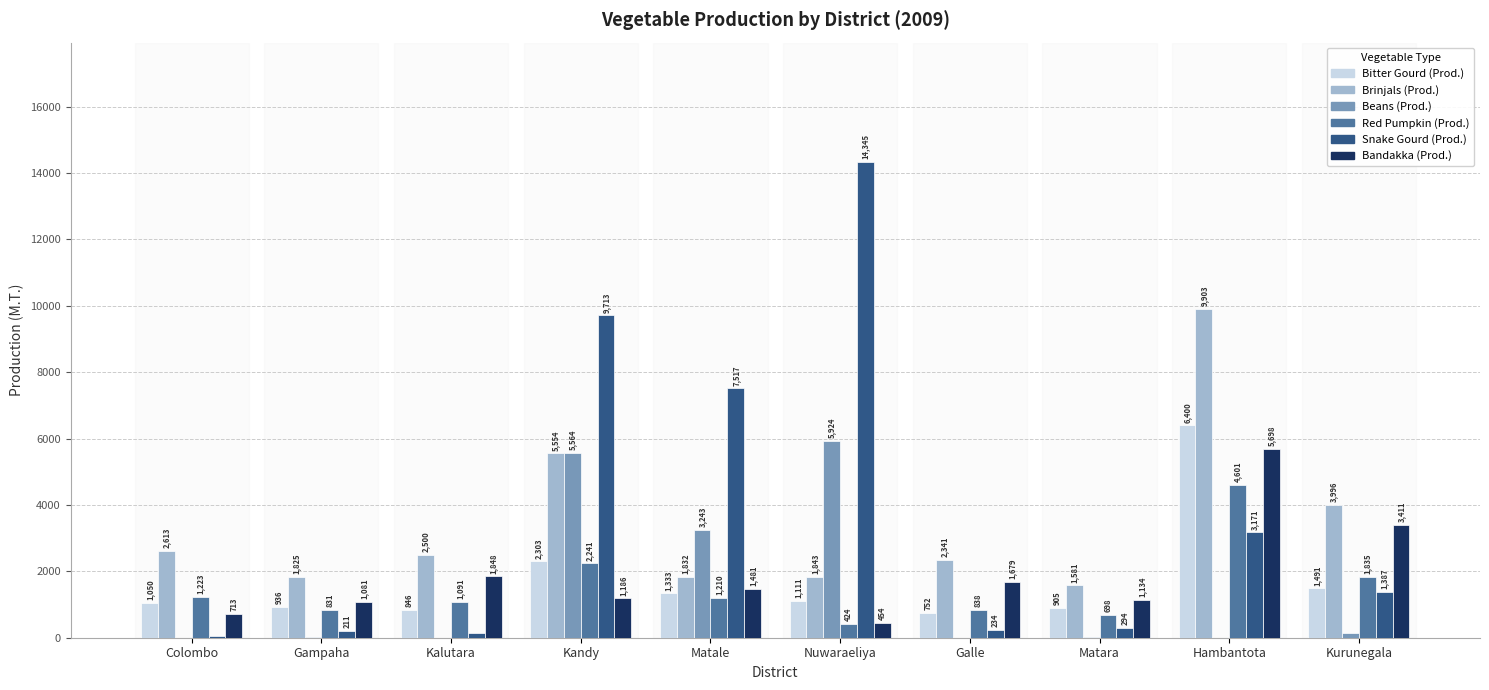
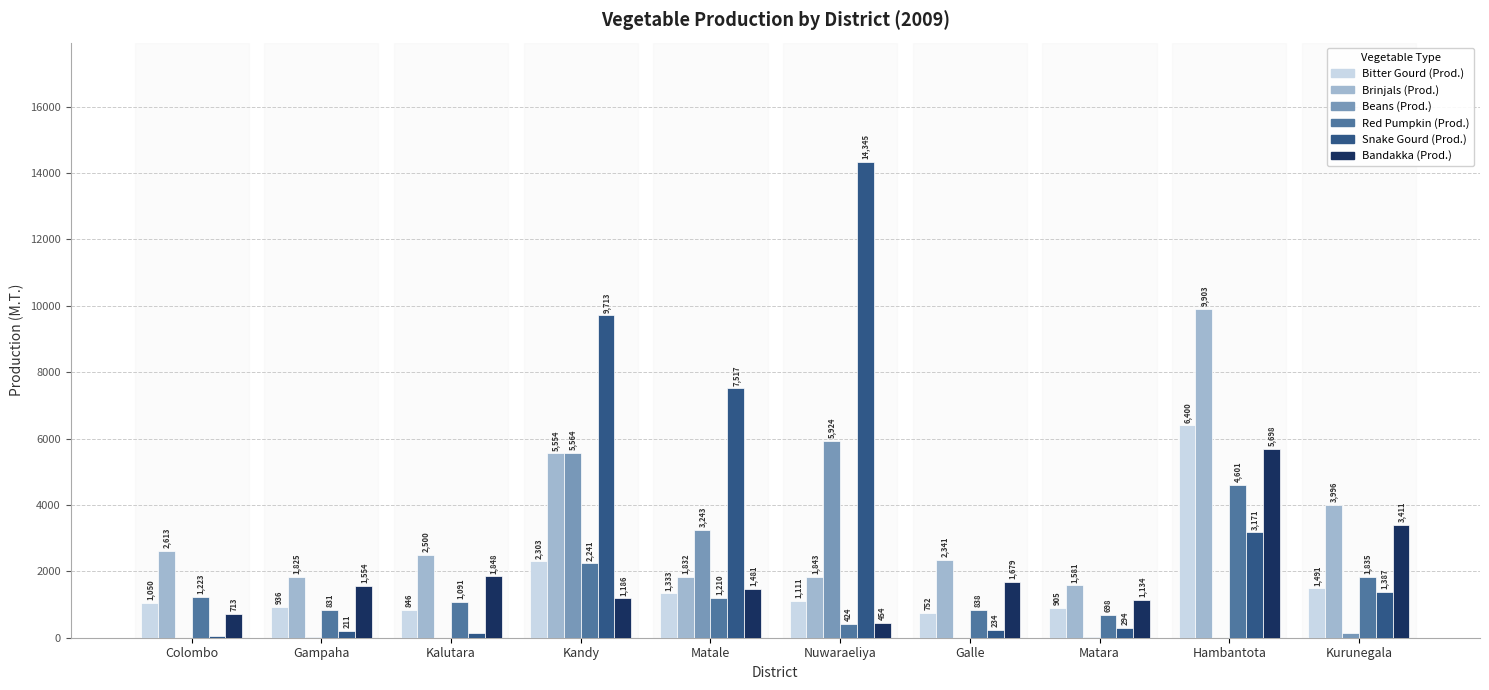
Bandakka (Prod.), Gampaha: 1,081 -> 1,554
